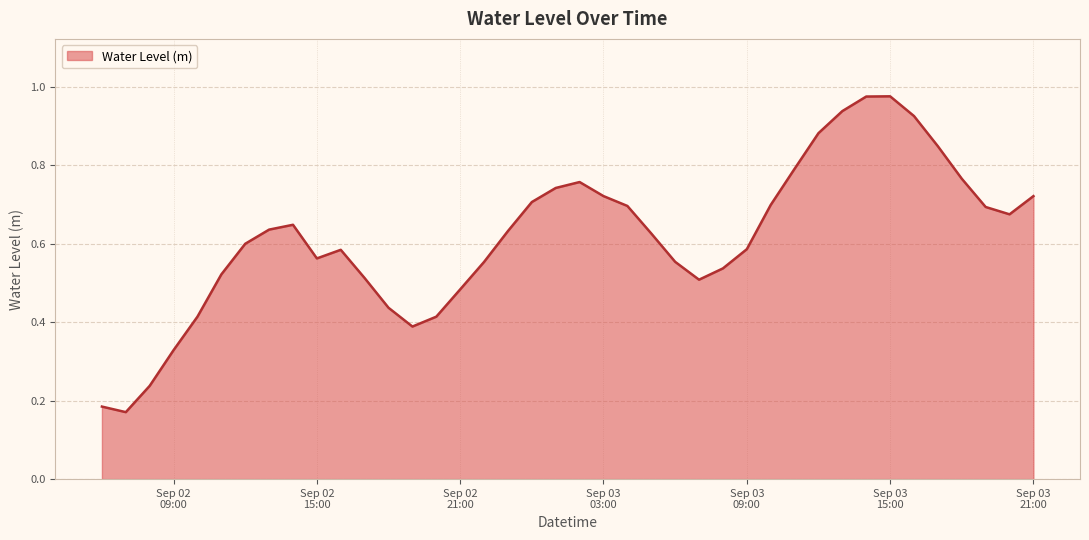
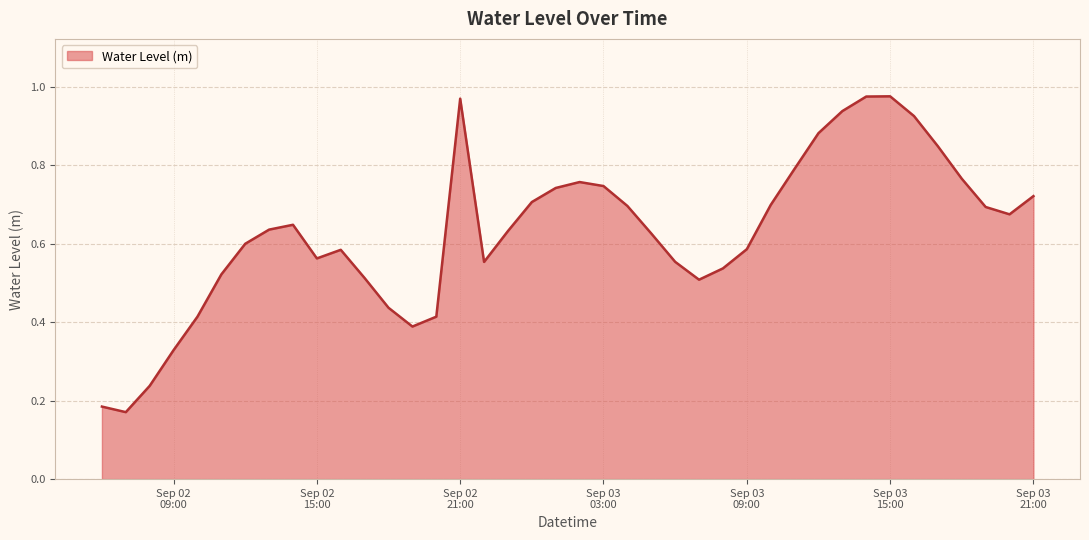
Sep 02 21:00: 0.48 -> 0.97
Sep 03 03:00: 0.72 -> 0.75
